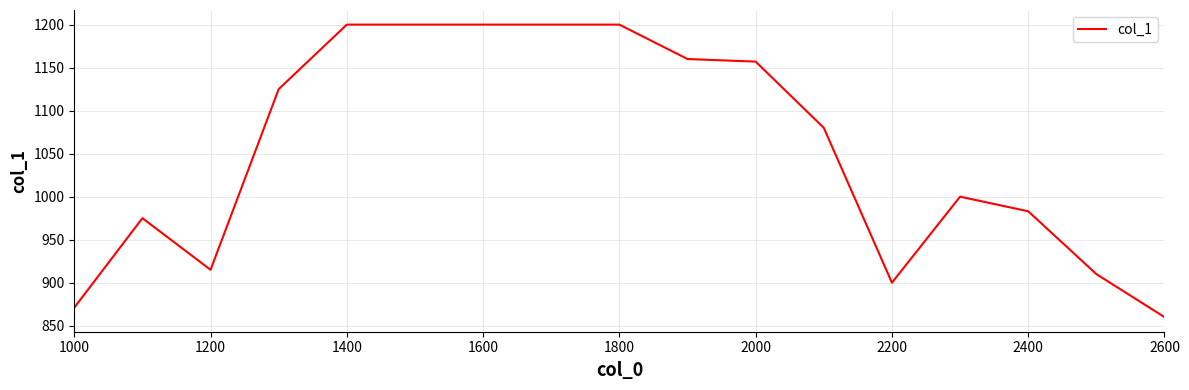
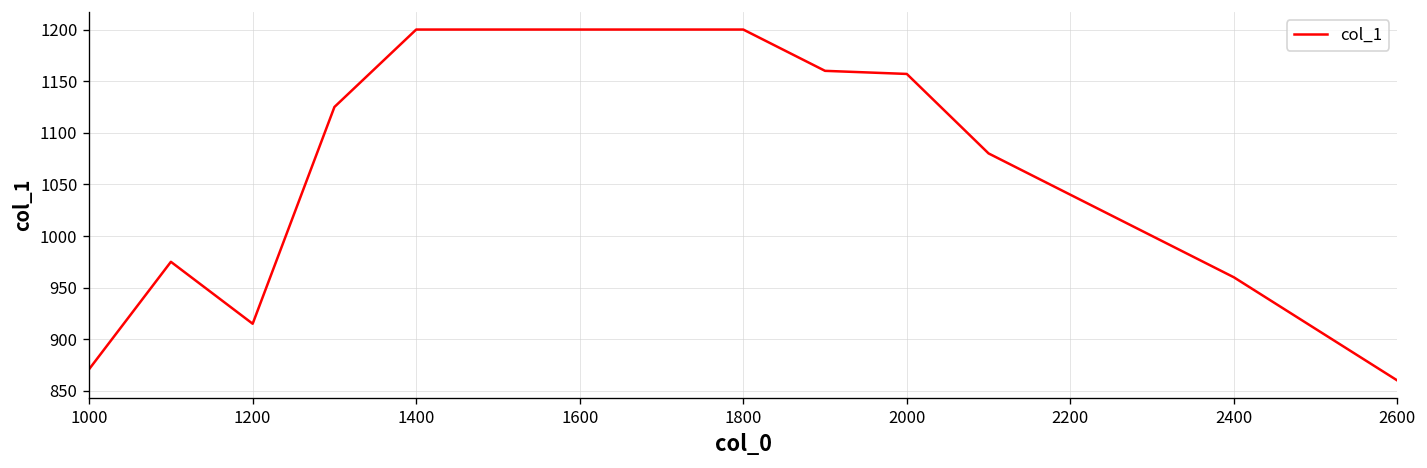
2200: 900 -> 1040
2400: 980 -> 960
